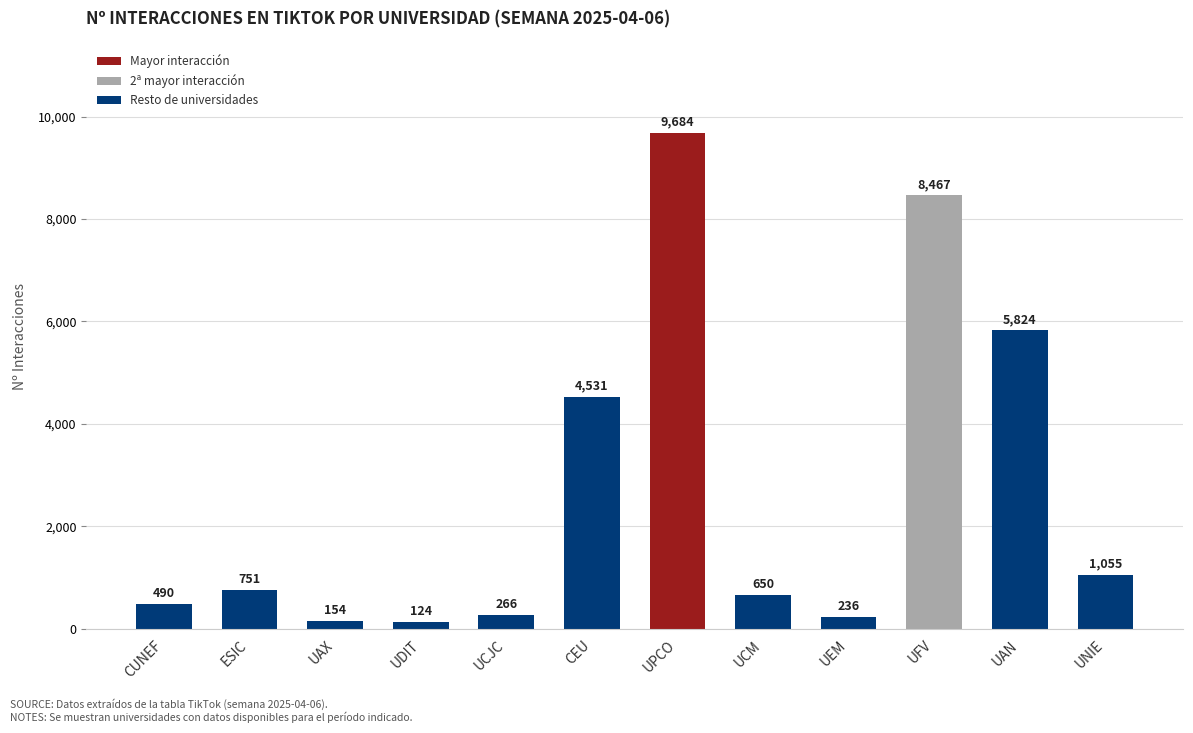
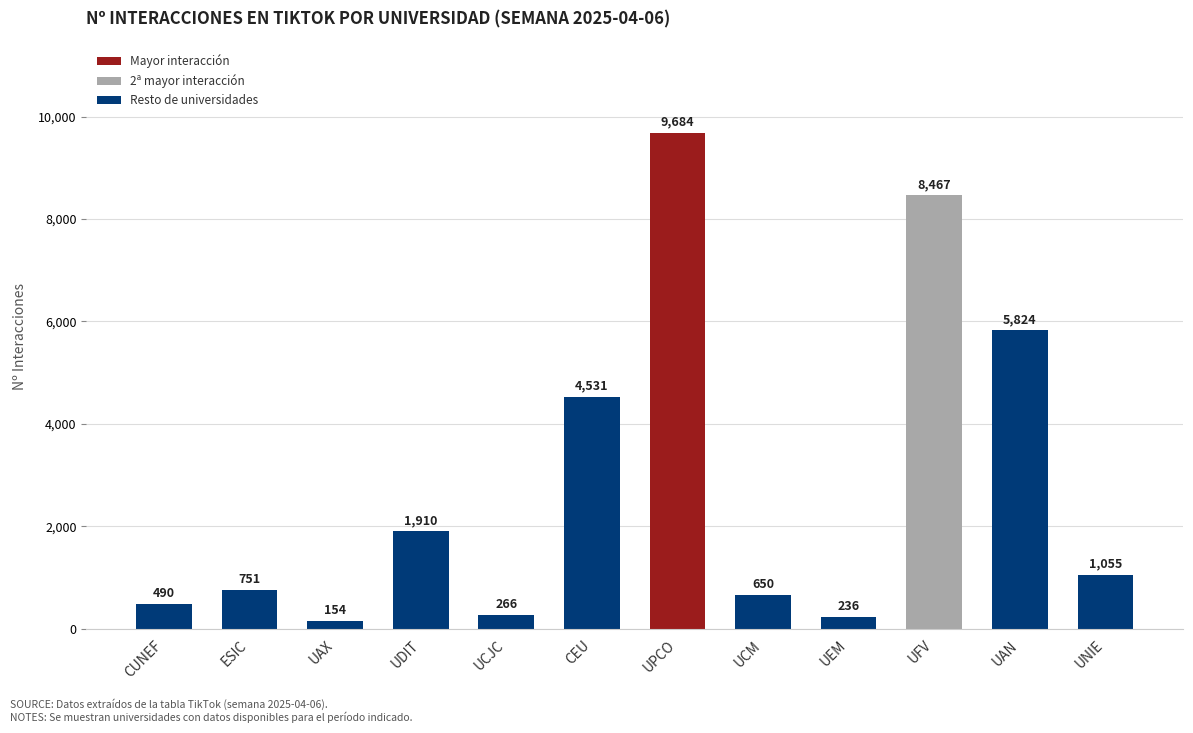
UDIT: 124 -> 1,910
